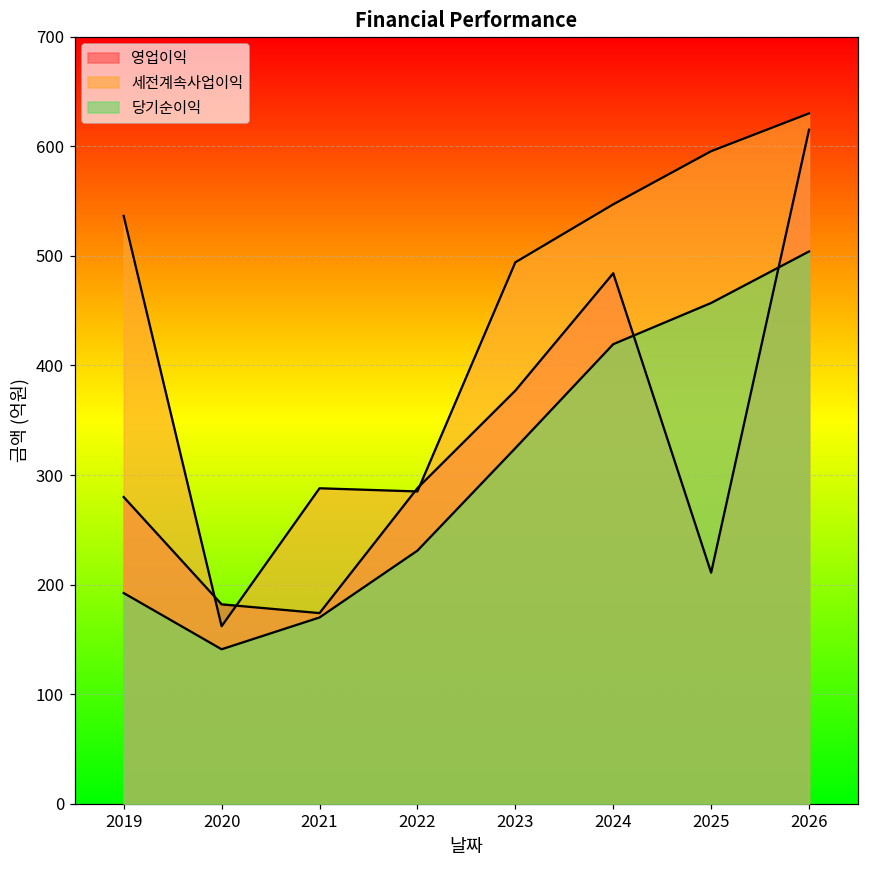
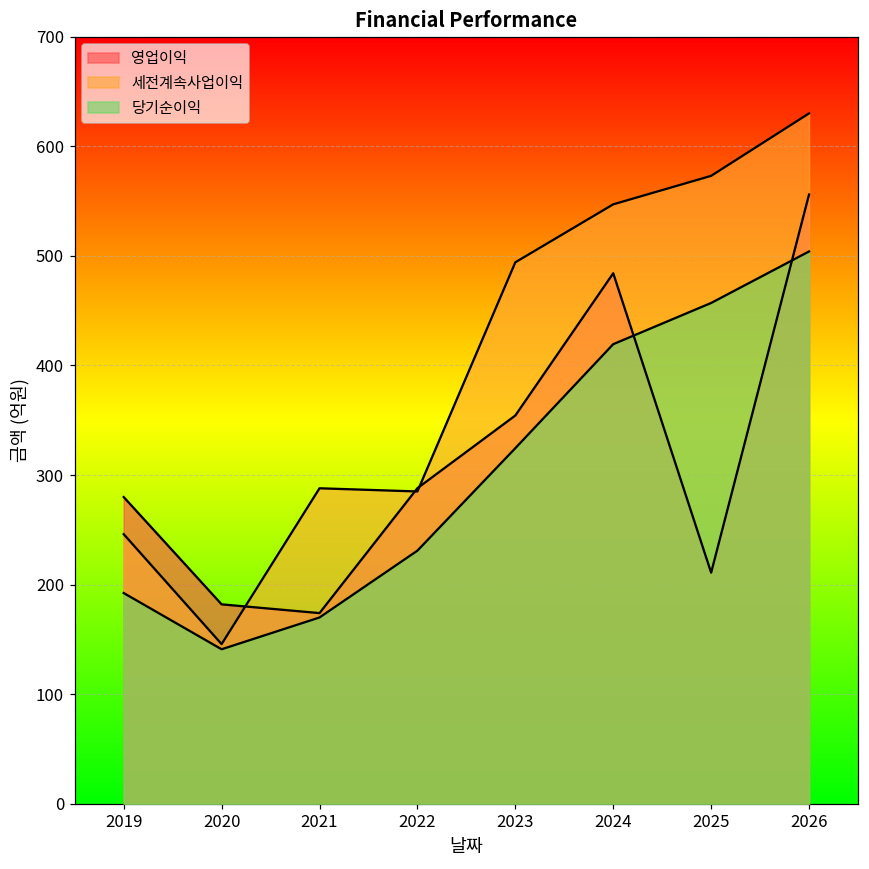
세전계속사업이익, 2019: 540 -> 250
세전계속사업이익, 2020: 160 -> 150
영업이익, 2023: 380 -> 350
세전계속사업이익, 2025: 600 -> 570
영업이익, 2026: 620 -> 560
